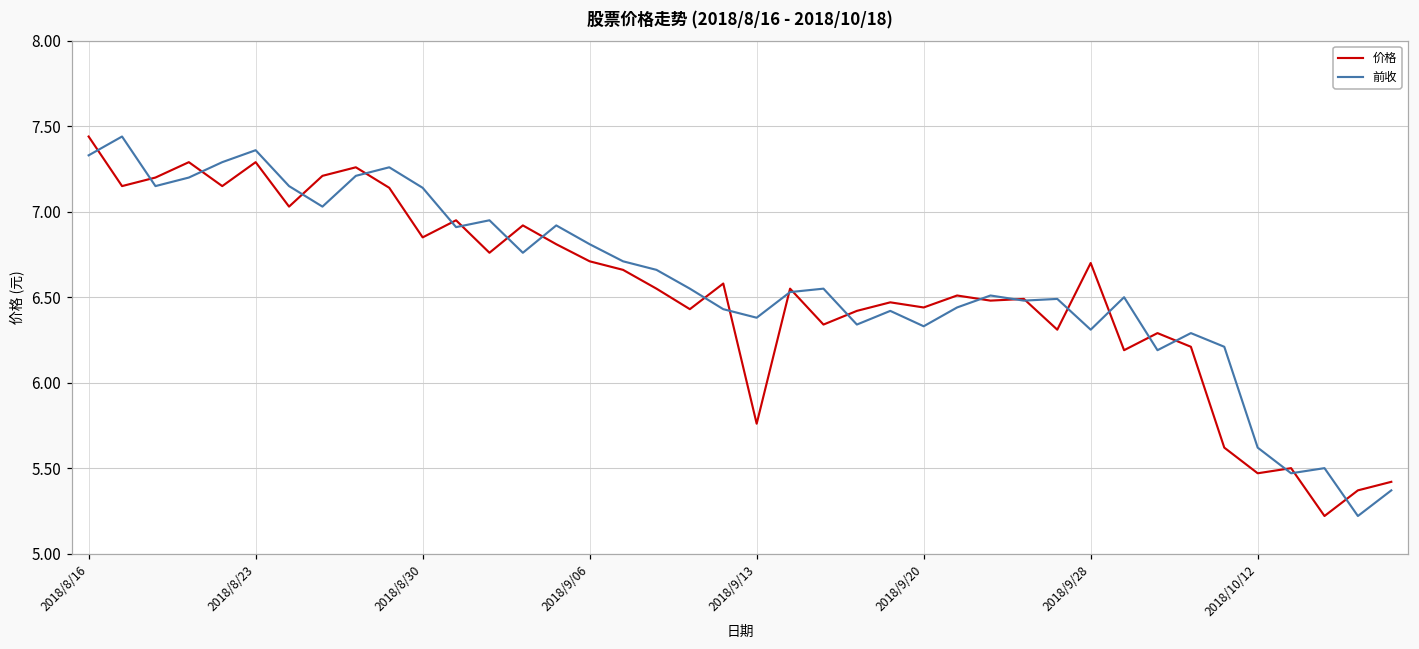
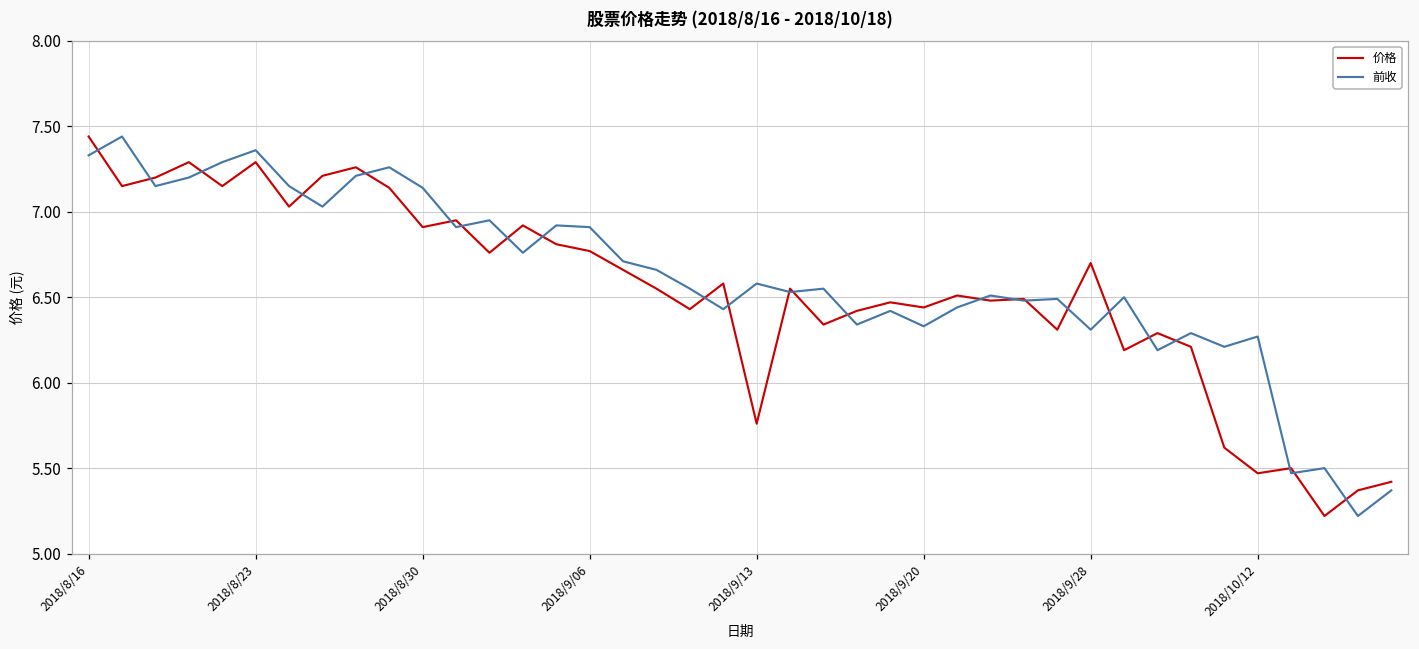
价格, 2018/8/30: 6.85 -> 6.91
价格, 2018/9/06: 6.71 -> 6.77
前收, 2018/9/06: 6.81 -> 6.91
前收, 2018/9/13: 6.38 -> 6.58
前收, 2018/10/12: 5.62 -> 6.27
